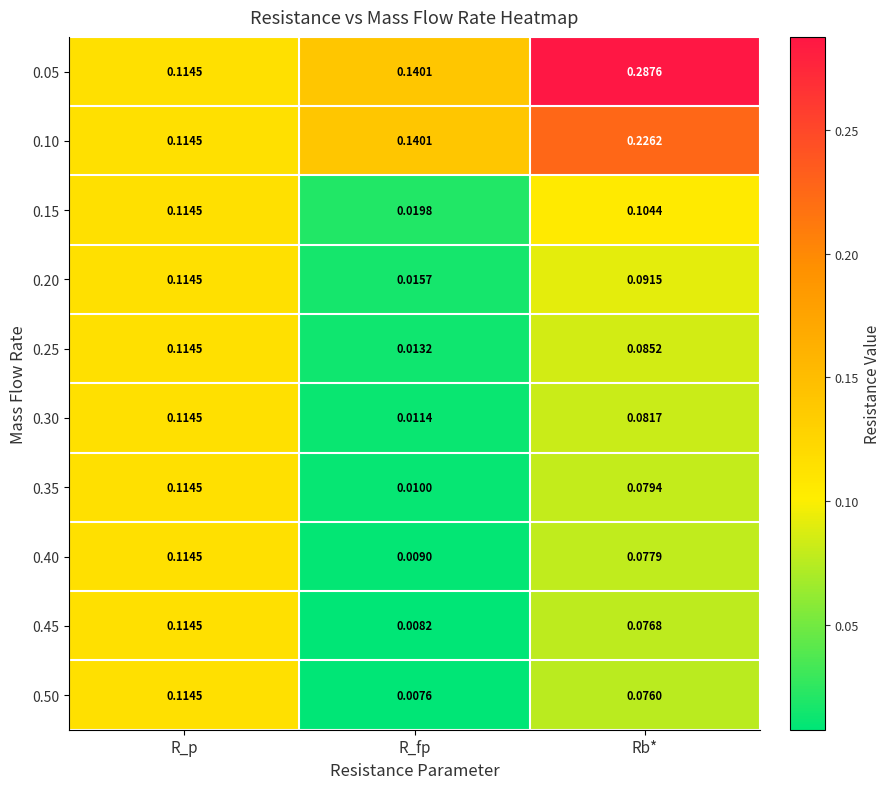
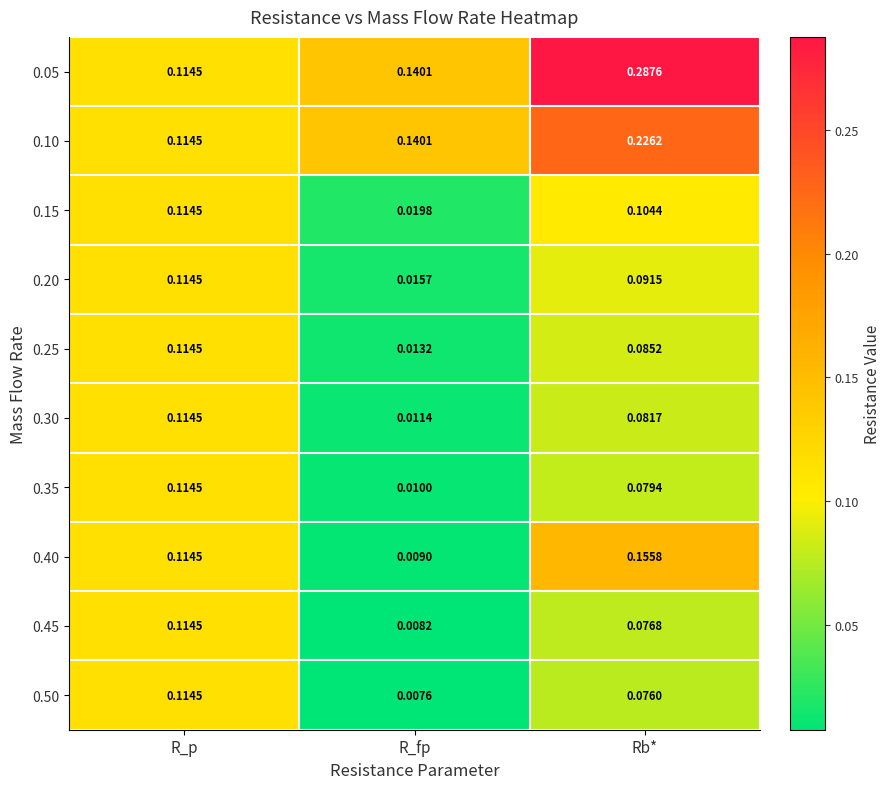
0.40, Rb*: 0.0779 -> 0.1558
